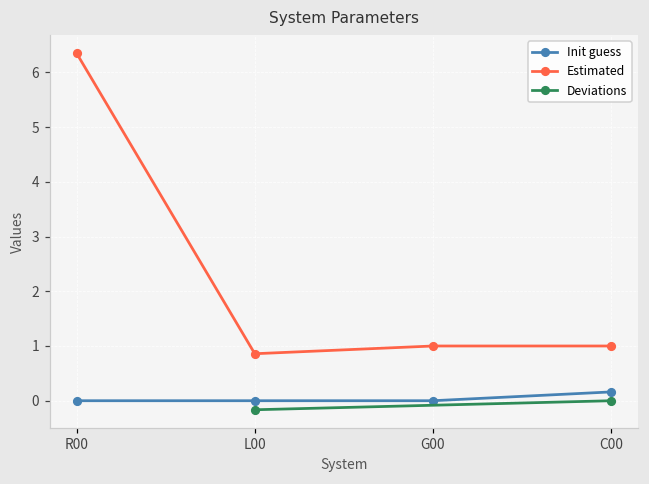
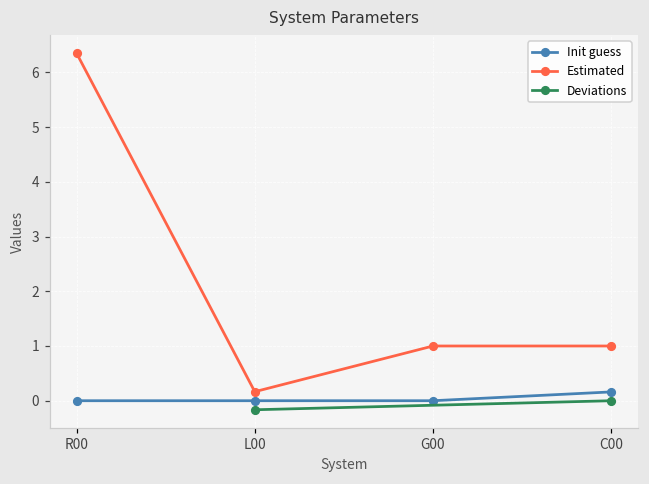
Estimated, L00: 0.9 -> 0.2
